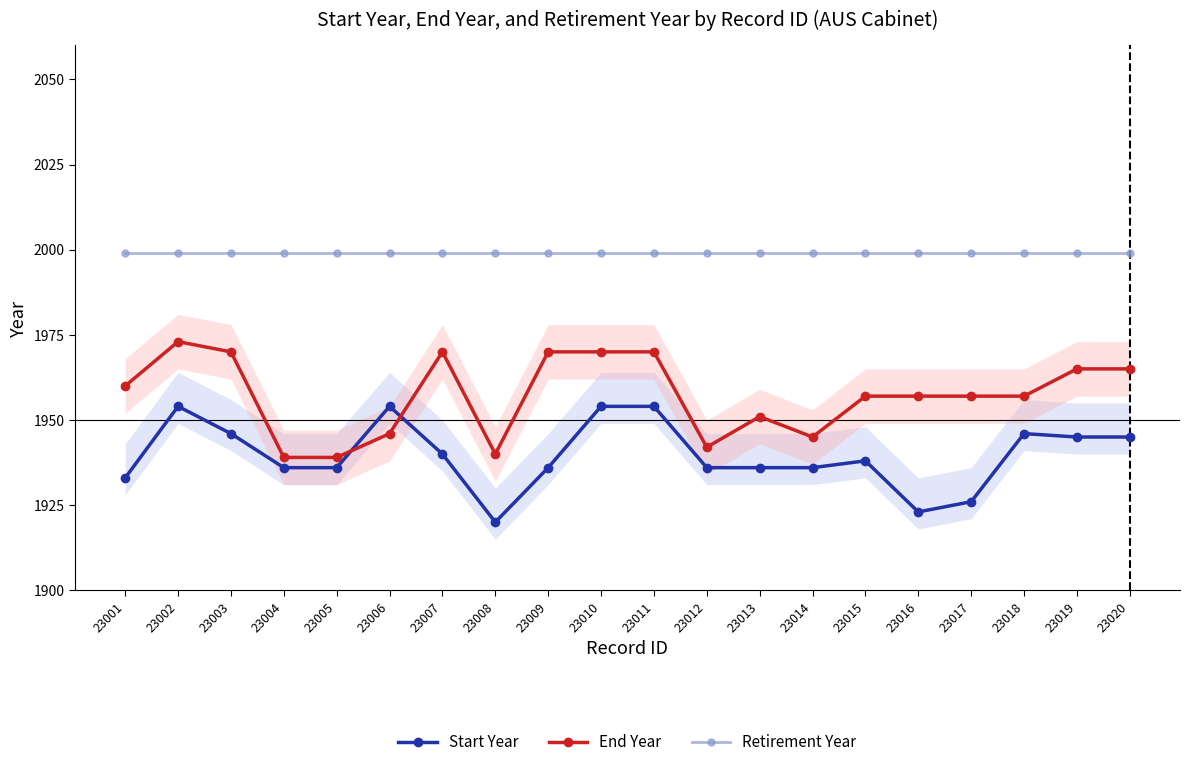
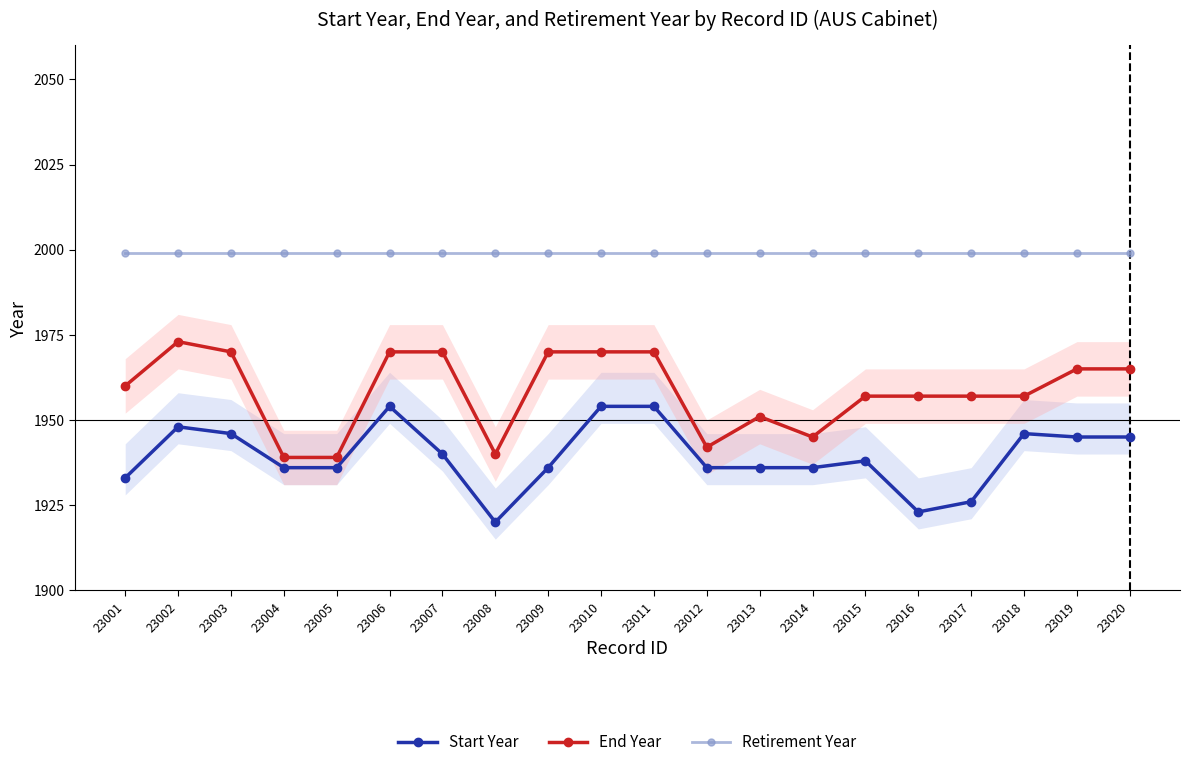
Start Year, 23002: 1954 -> 1948
End Year, 23006: 1946 -> 1970
